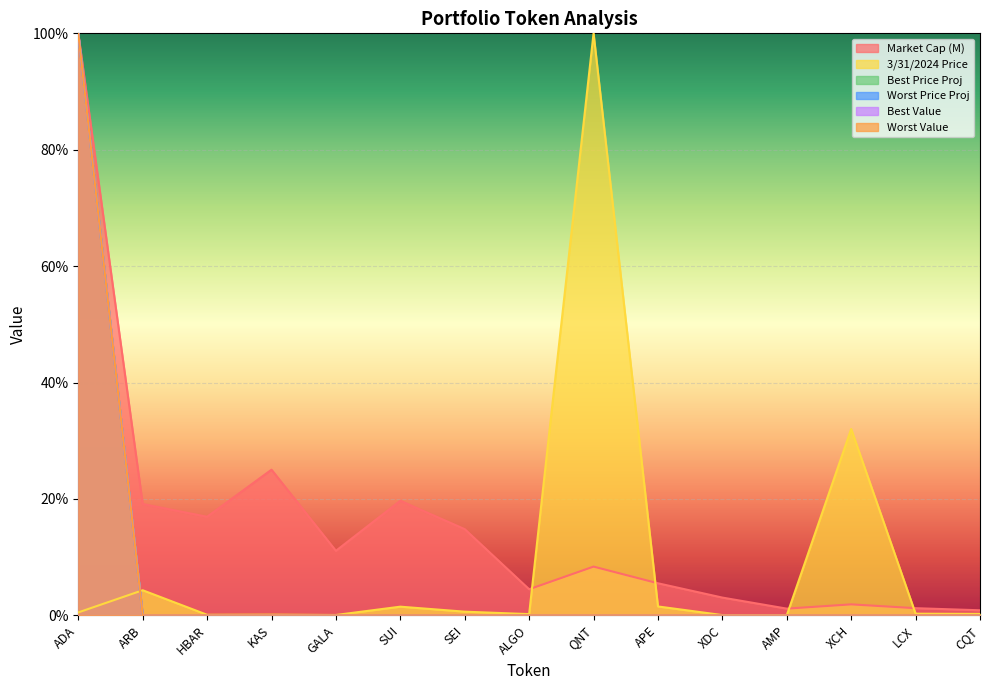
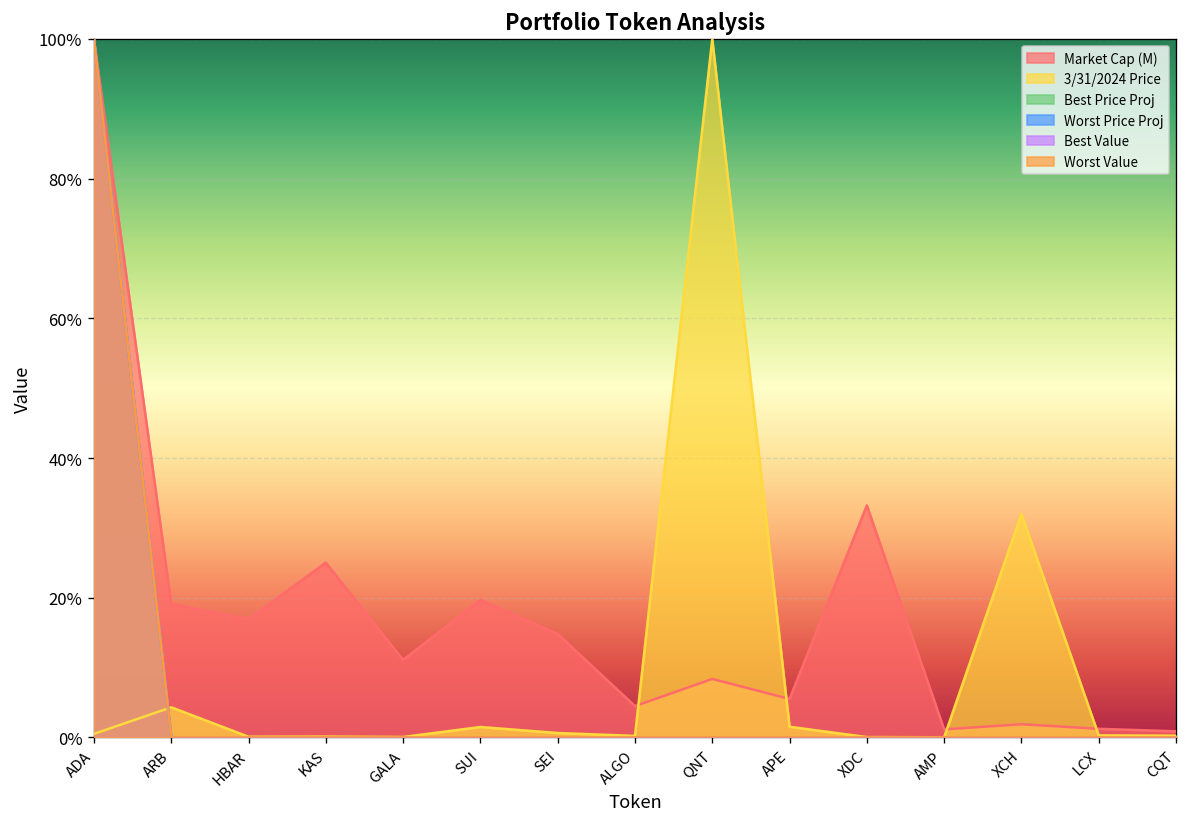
Market Cap (M), XDC: 3% -> 33%
